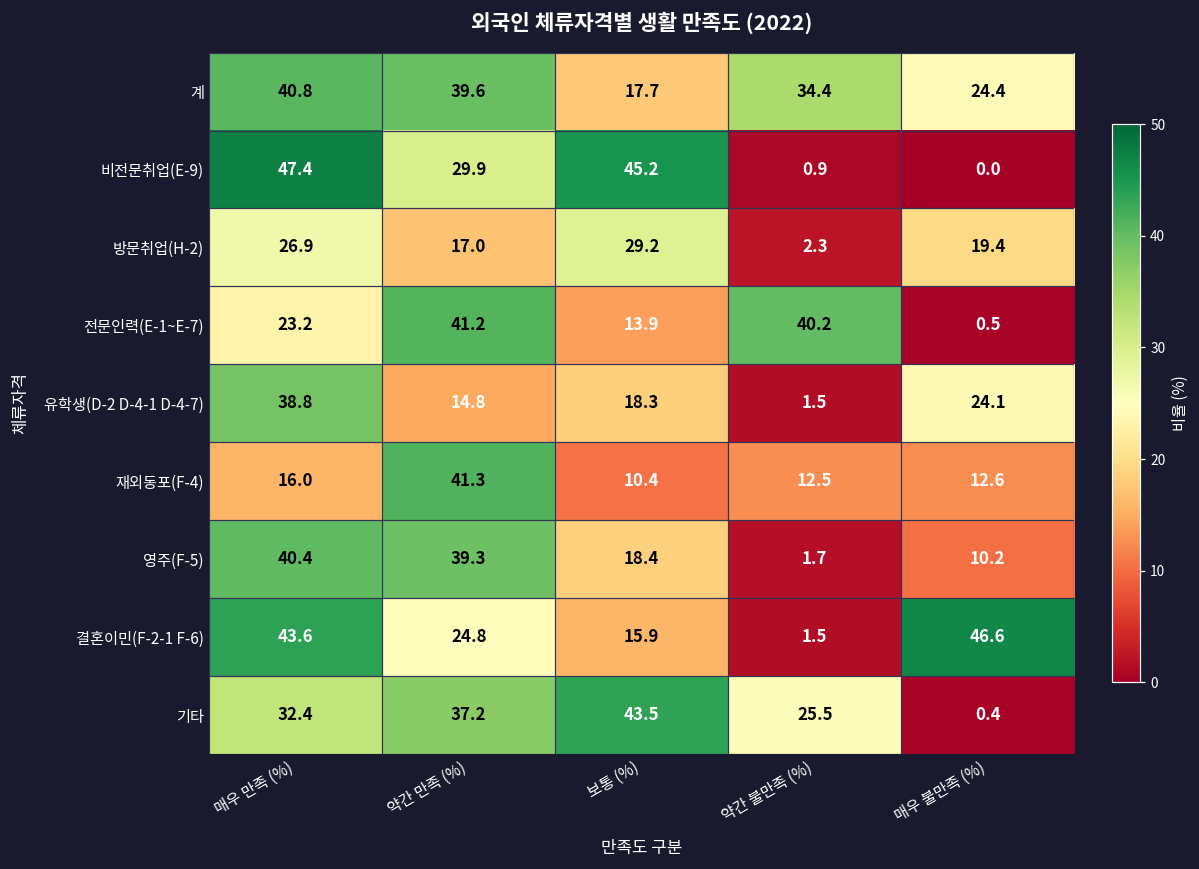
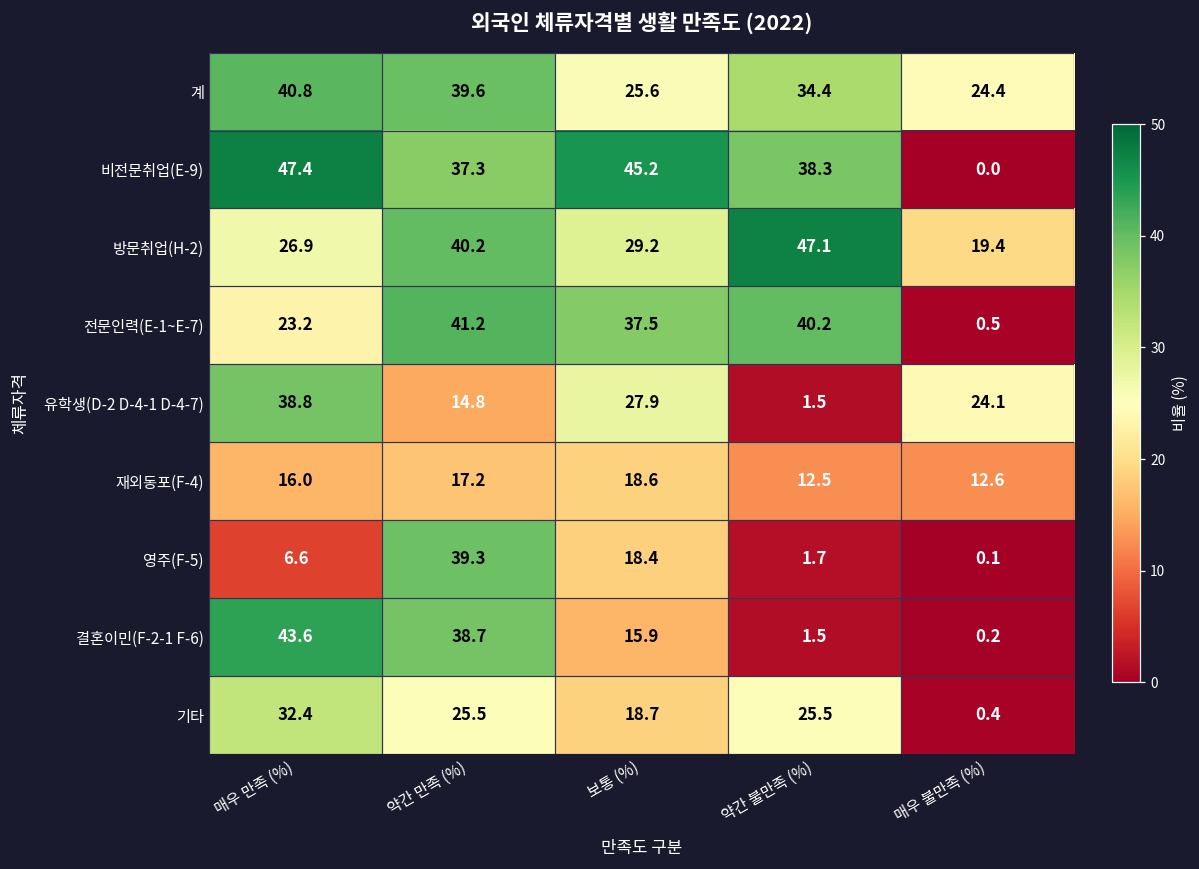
계, 보통 (%): 17.7 -> 25.6
비전문취업(E-9), 약간 만족 (%): 29.9 -> 37.3
비전문취업(E-9), 약간 불만족 (%): 0.9 -> 38.3
방문취업(H-2), 약간 만족 (%): 17.0 -> 40.2
방문취업(H-2), 약간 불만족 (%): 2.3 -> 47.1
전문인력(E-1~E-7), 보통 (%): 13.9 -> 37.5
유학생(D-2 D-4-1 D-4-7), 보통 (%): 18.3 -> 27.9
재외동포(F-4), 약간 만족 (%): 41.3 -> 17.2
재외동포(F-4), 보통 (%): 10.4 -> 18.6
영주(F-5), 매우 만족 (%): 40.4 -> 6.6
영주(F-5), 매우 불만족 (%): 10.2 -> 0.1
결혼이민(F-2-1 F-6), 약간 만족 (%): 24.8 -> 38.7
결혼이민(F-2-1 F-6), 매우 불만족 (%): 46.6 -> 0.2
기타, 약간 만족 (%): 37.2 -> 25.5
기타, 보통 (%): 43.5 -> 18.7
